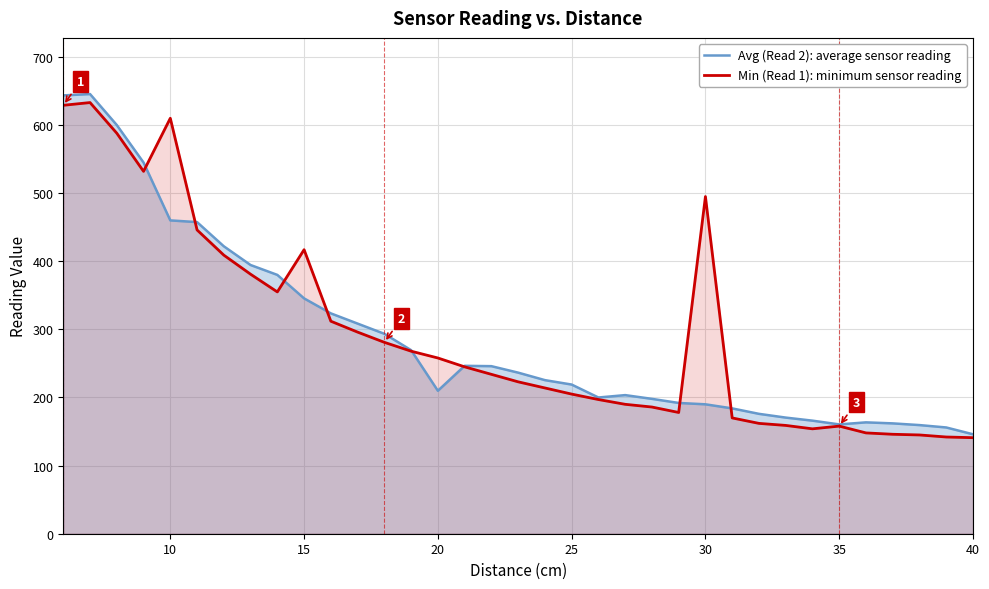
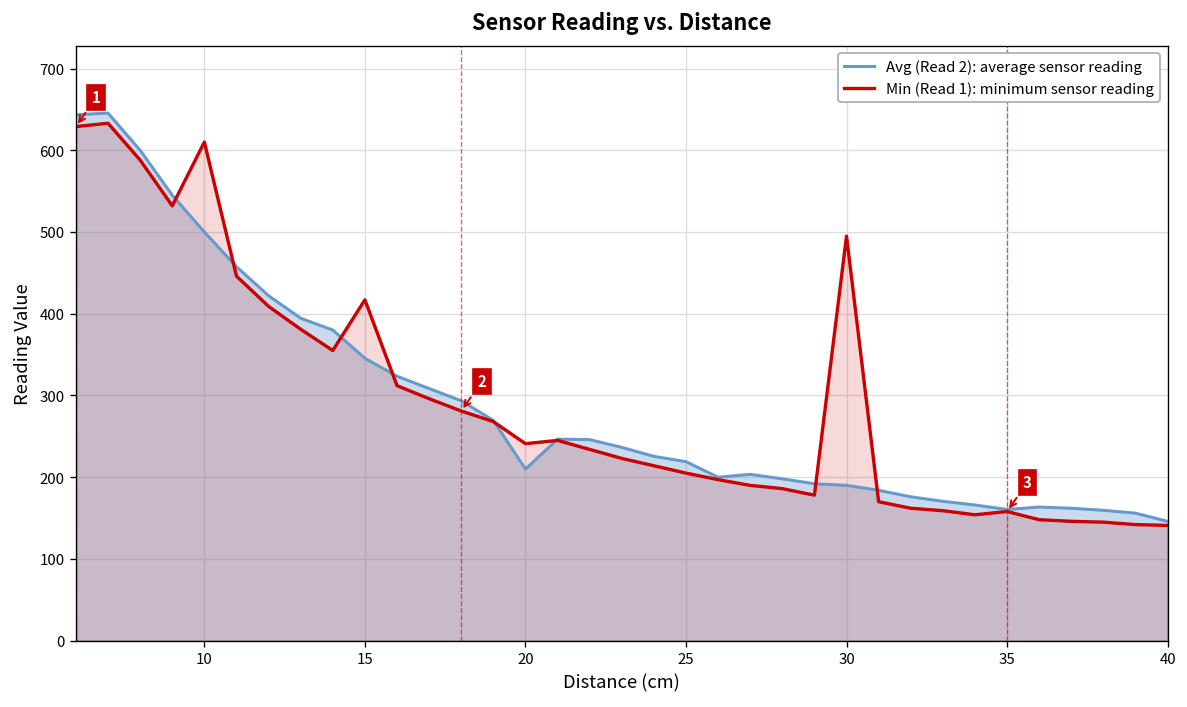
Avg (Read 2): average sensor reading, 10: 460 -> 500
Min (Read 1): minimum sensor reading, 20: 260 -> 240
